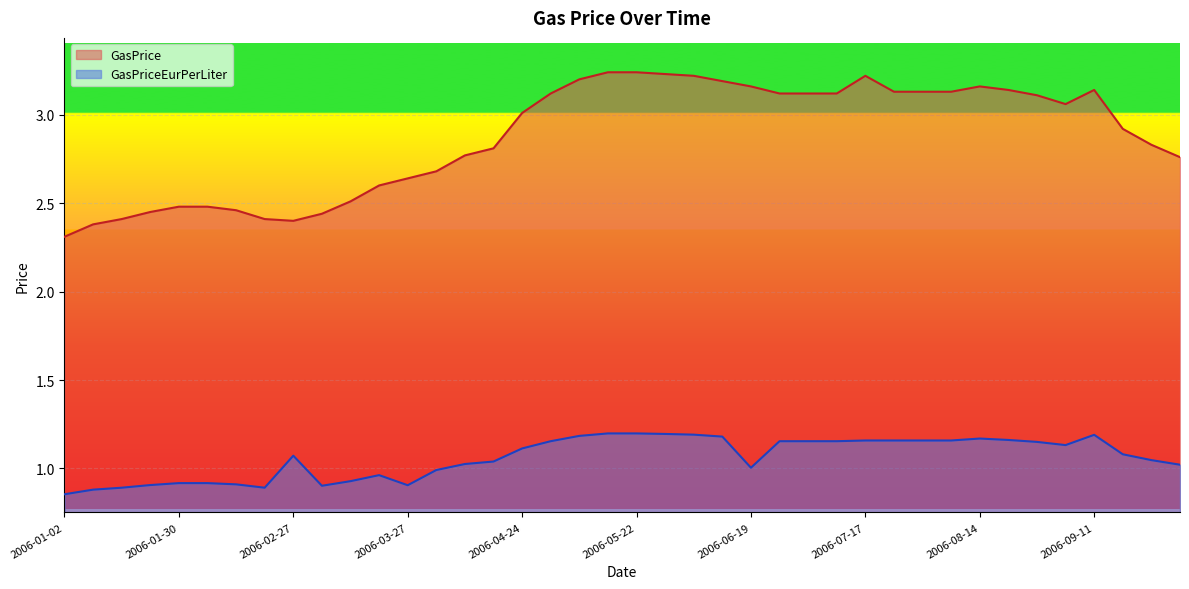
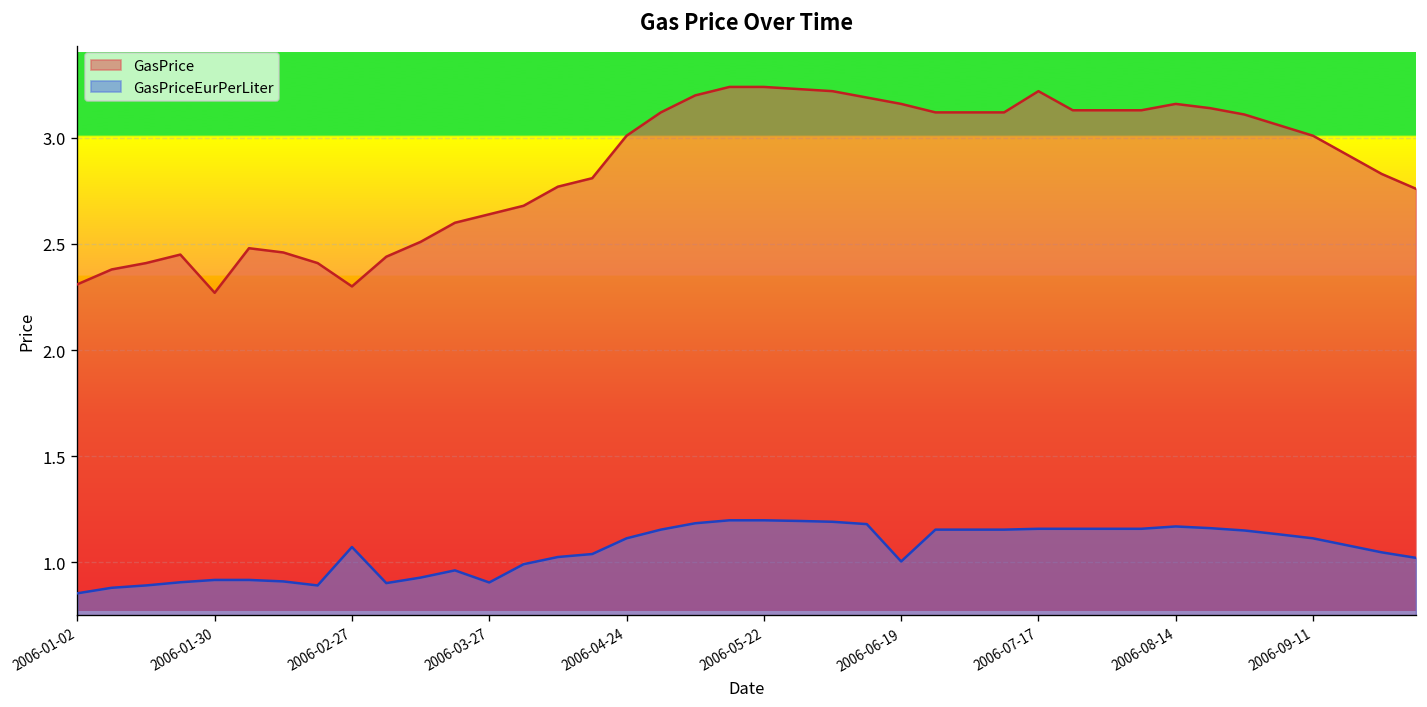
GasPrice, 2006-01-30: 2.48 -> 2.27
GasPrice, 2006-02-27: 2.4 -> 2.3
GasPrice, 2006-09-11: 3.14 -> 3.01
GasPriceEurPerLiter, 2006-09-11: 1.19 -> 1.11
